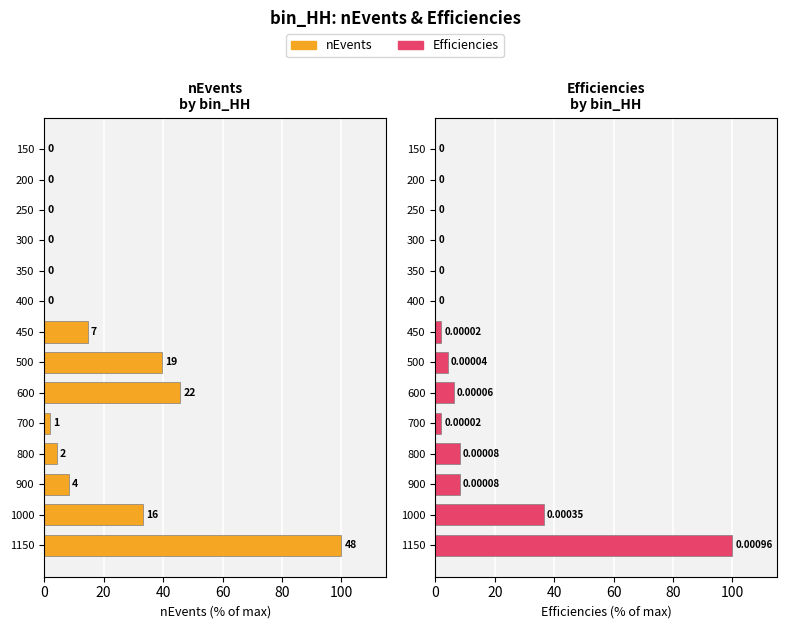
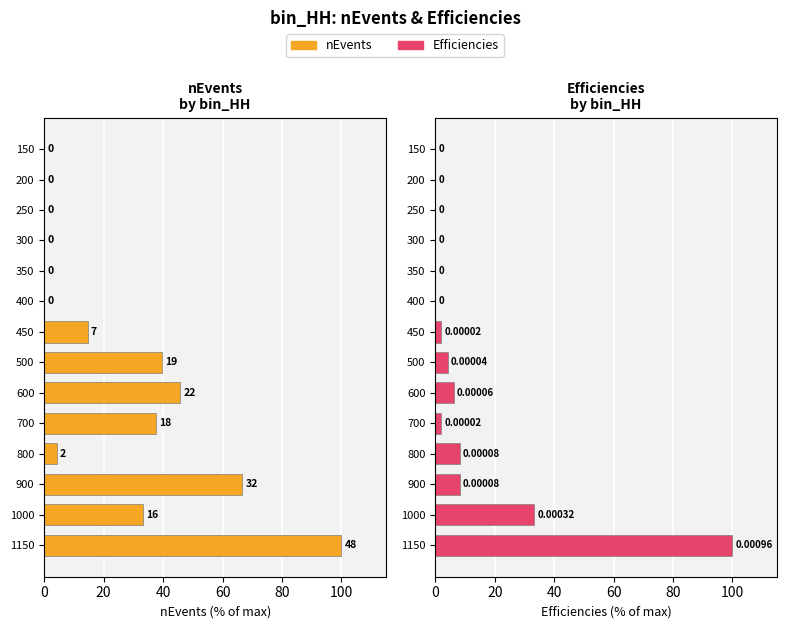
nEvents by bin_HH, 700: 1 -> 18
nEvents by bin_HH, 900: 4 -> 32
Efficiencies by bin_HH, 1000: 0.00035 -> 0.00032
